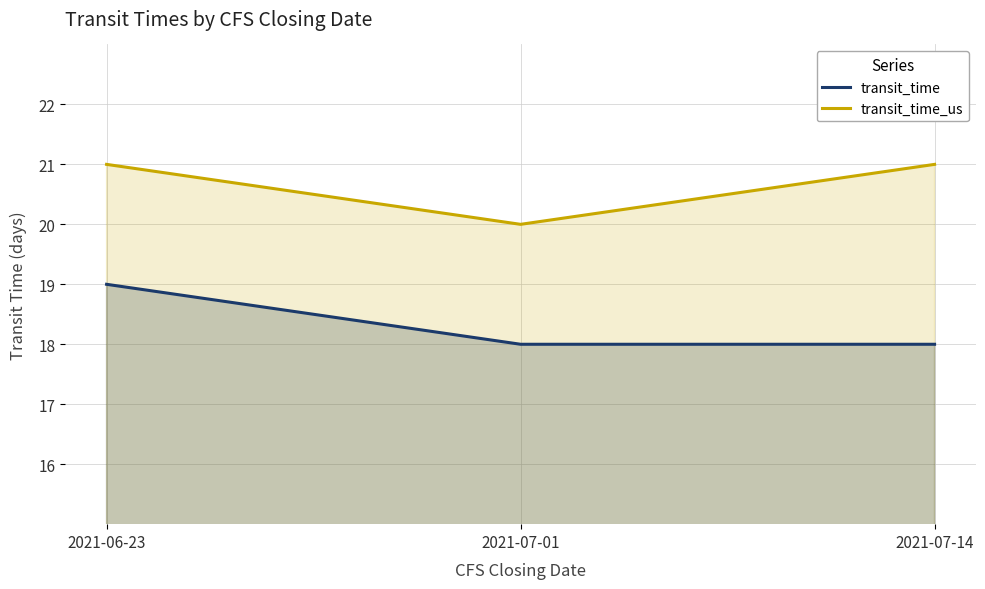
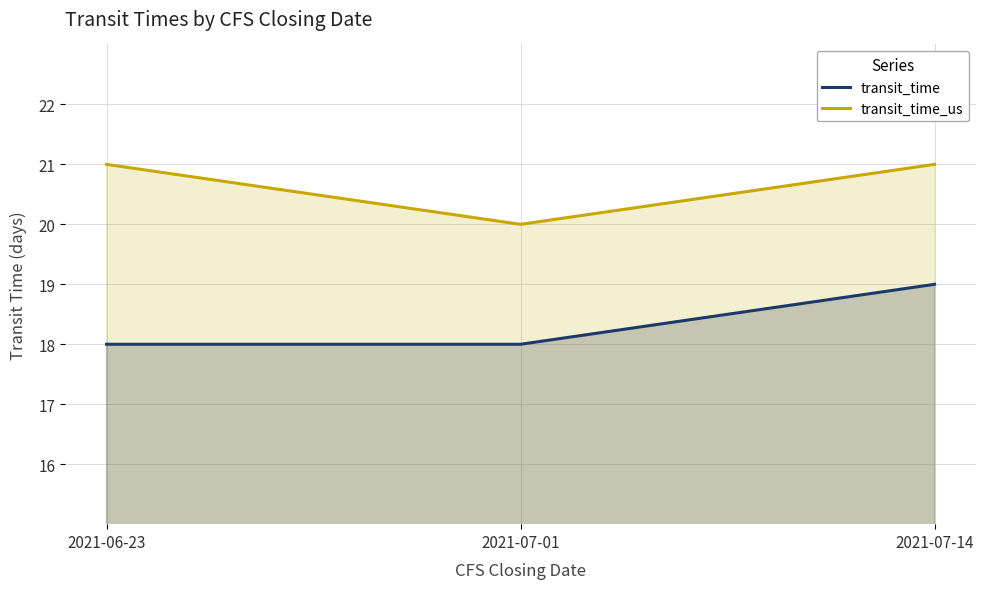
transit_time, 2021-06-23: 19 -> 18
transit_time, 2021-07-14: 18 -> 19
